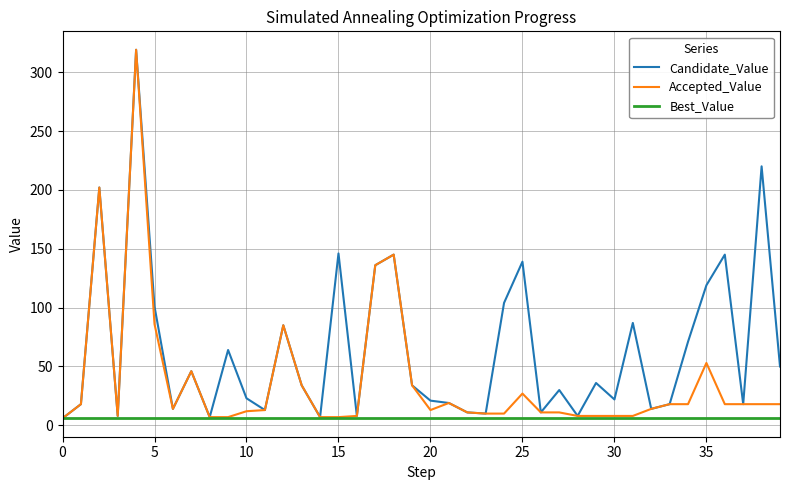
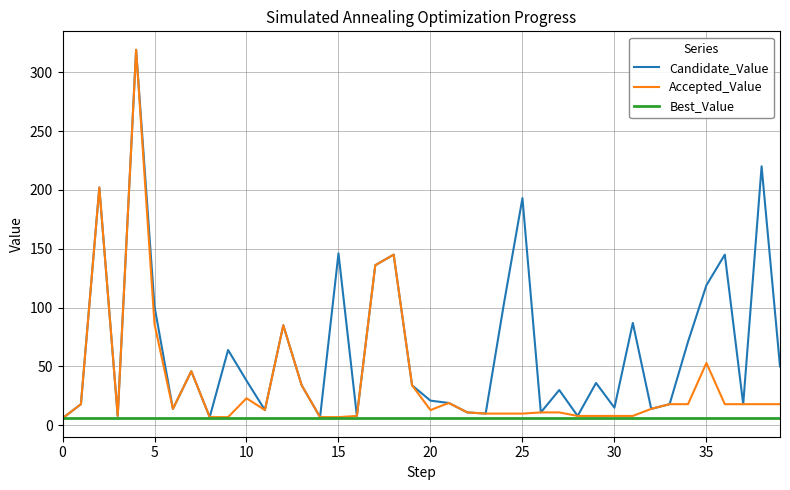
Candidate_Value, 10: 23 -> 38
Accepted_Value, 10: 12 -> 23
Candidate_Value, 25: 139 -> 193
Accepted_Value, 25: 27 -> 10
Candidate_Value, 30: 22 -> 15
